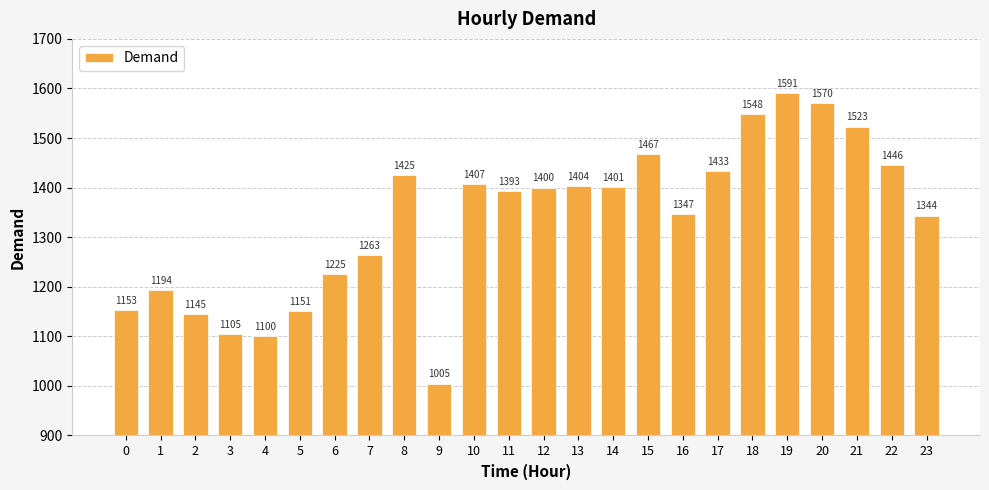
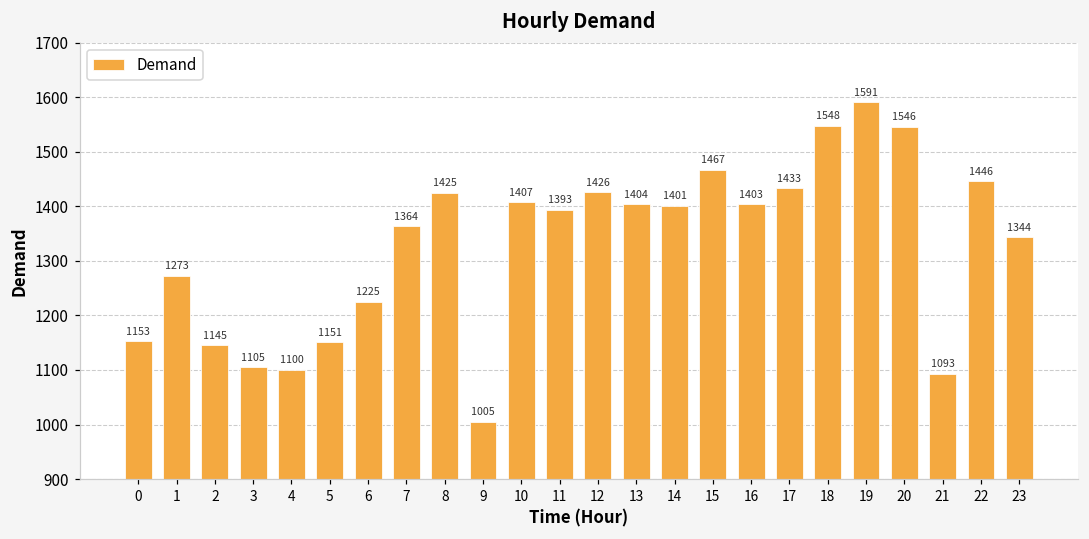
1: 1194 -> 1273
7: 1263 -> 1364
12: 1400 -> 1426
16: 1347 -> 1403
20: 1570 -> 1546
21: 1523 -> 1093
